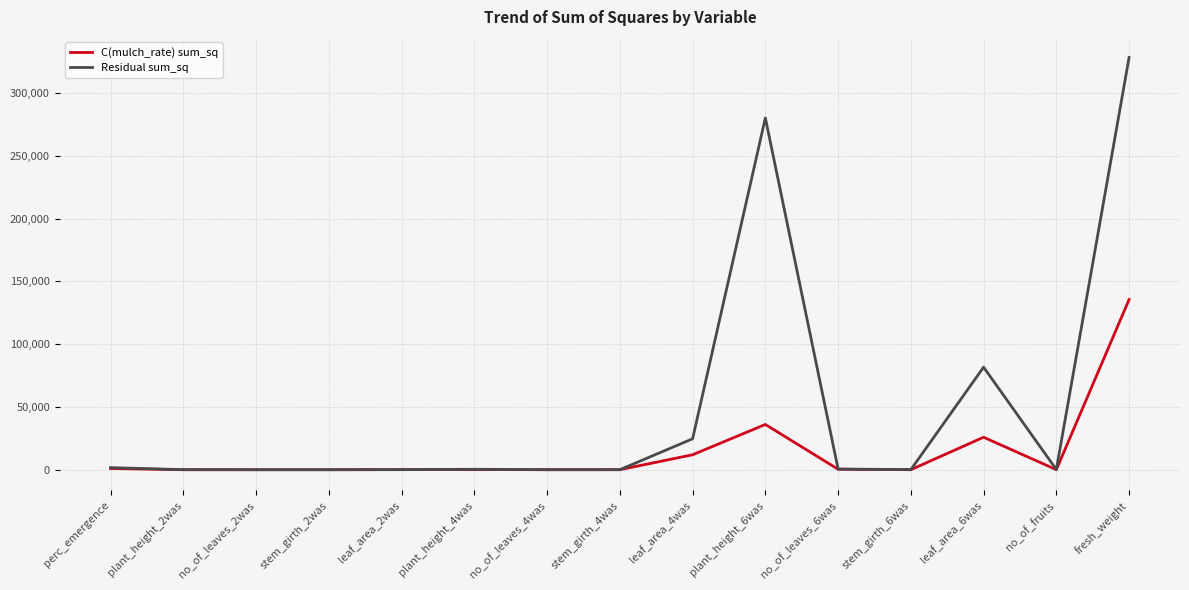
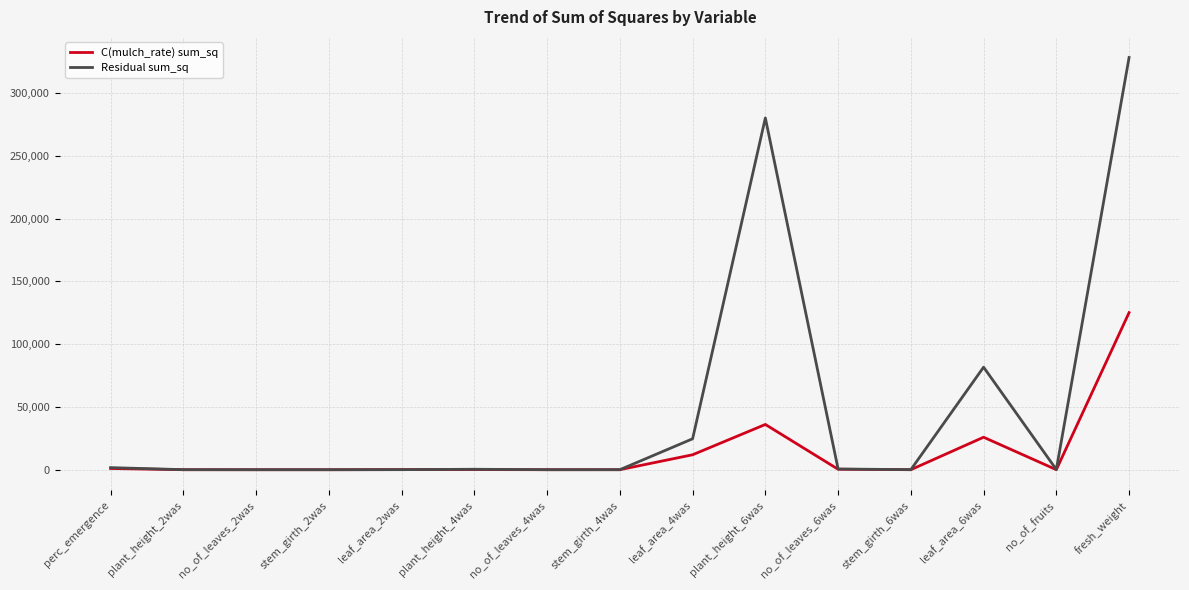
C(mulch_rate) sum_sq, fresh_weight: 136,000 -> 125,000
